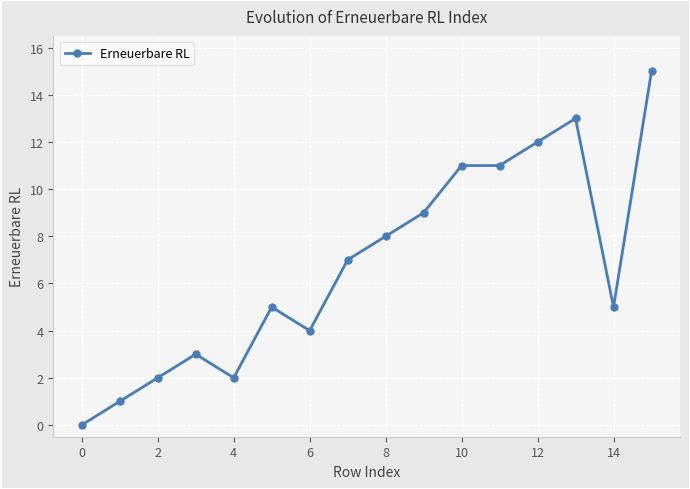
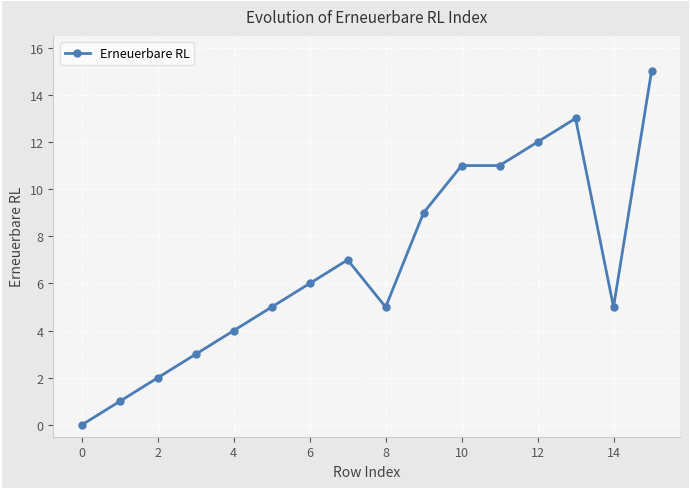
4: 2 -> 4
6: 4 -> 6
8: 8 -> 5
